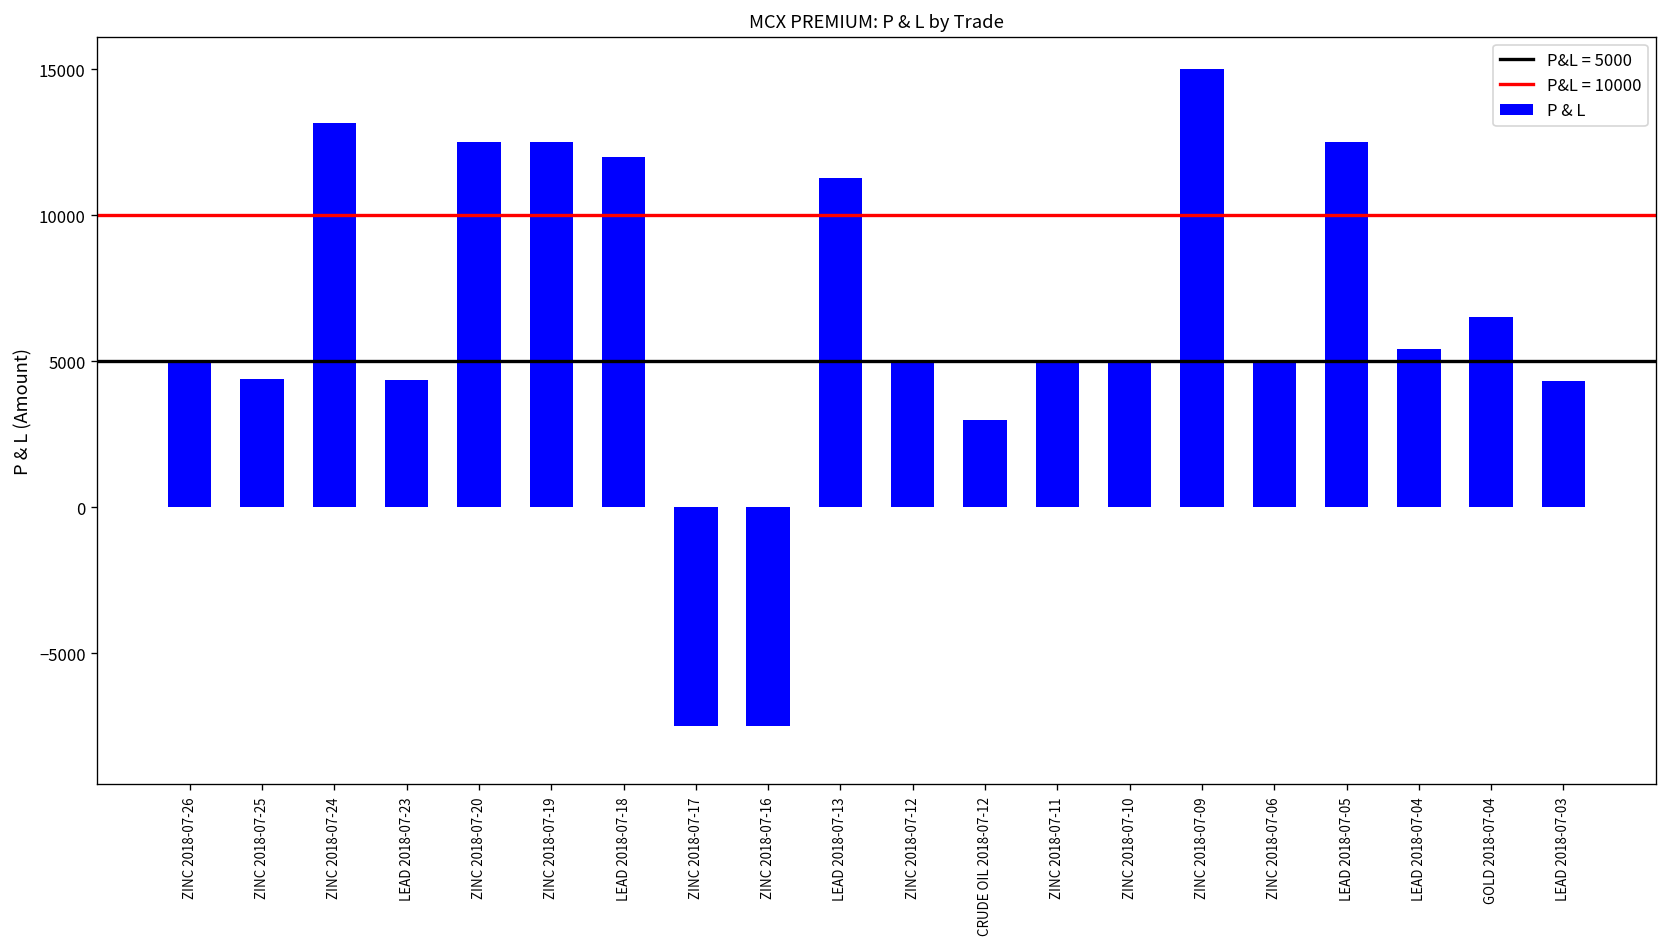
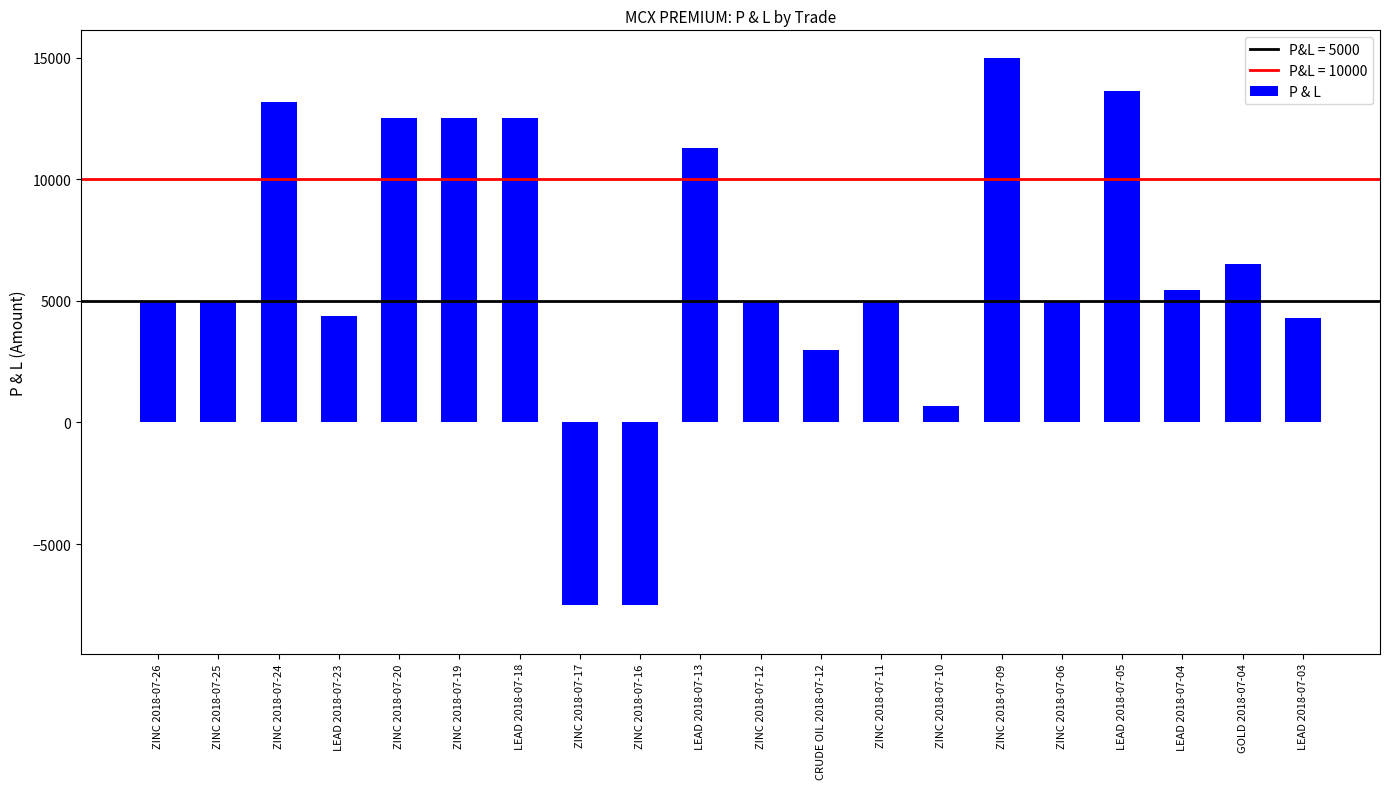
ZINC 2018-07-25: 4400 -> 5000
LEAD 2018-07-18: 12000 -> 12500
ZINC 2018-07-10: 5000 -> 700
LEAD 2018-07-05: 12500 -> 13600
